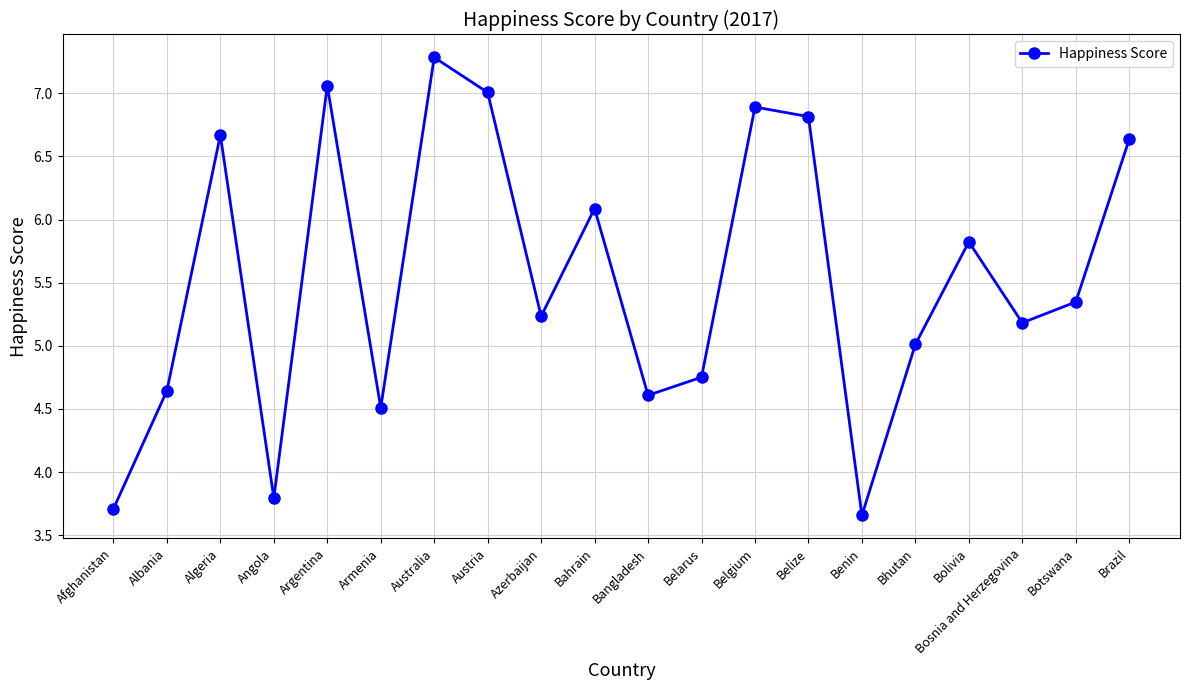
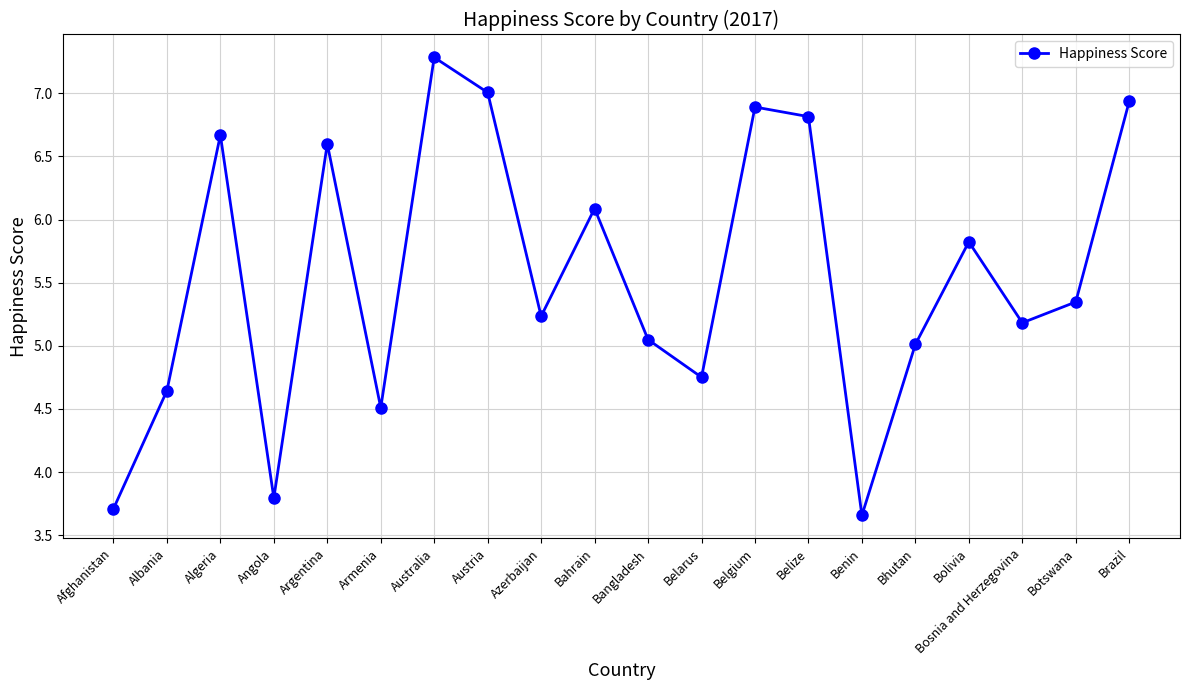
Argentina: 7.06 -> 6.60
Bangladesh: 4.61 -> 5.05
Brazil: 6.64 -> 6.94
